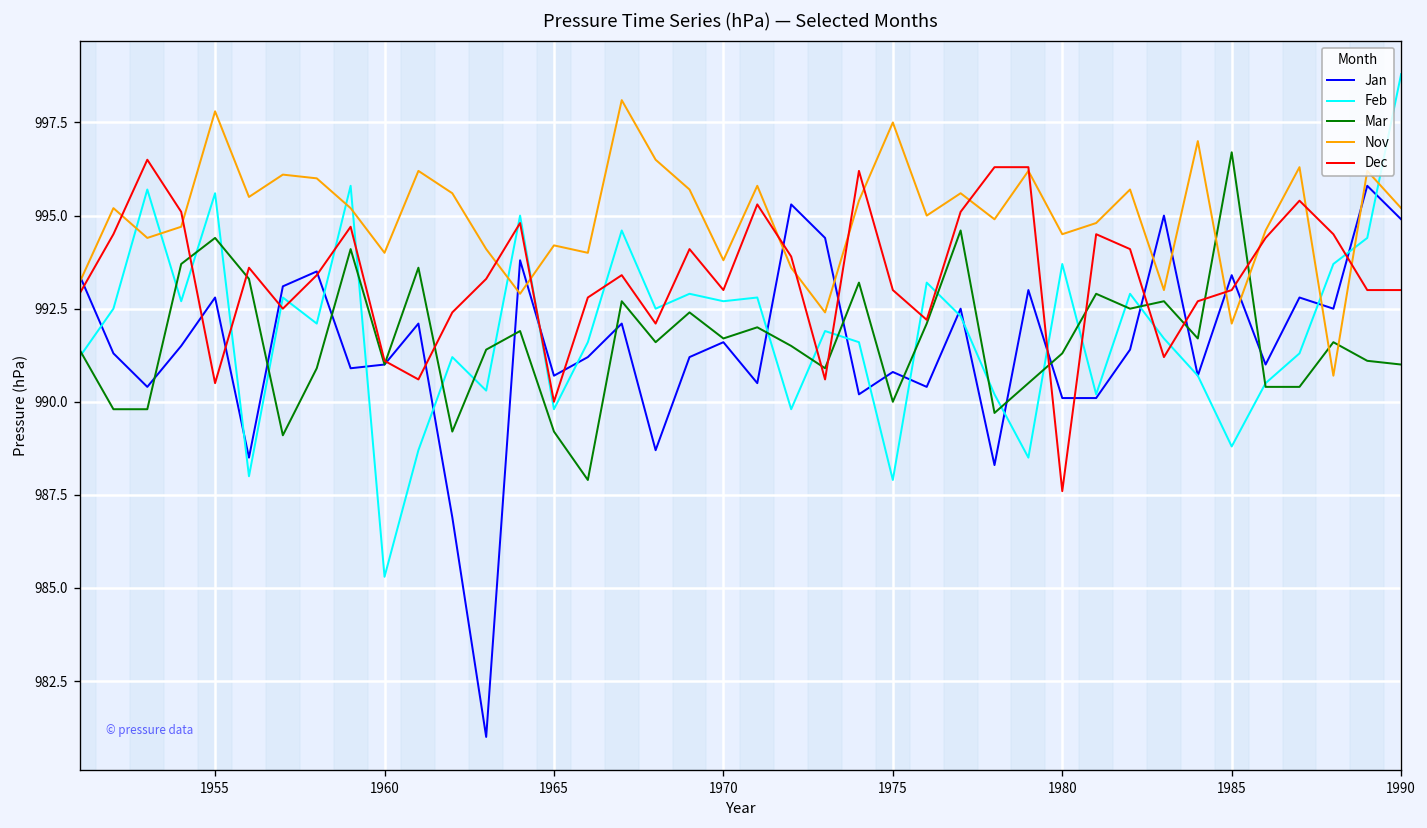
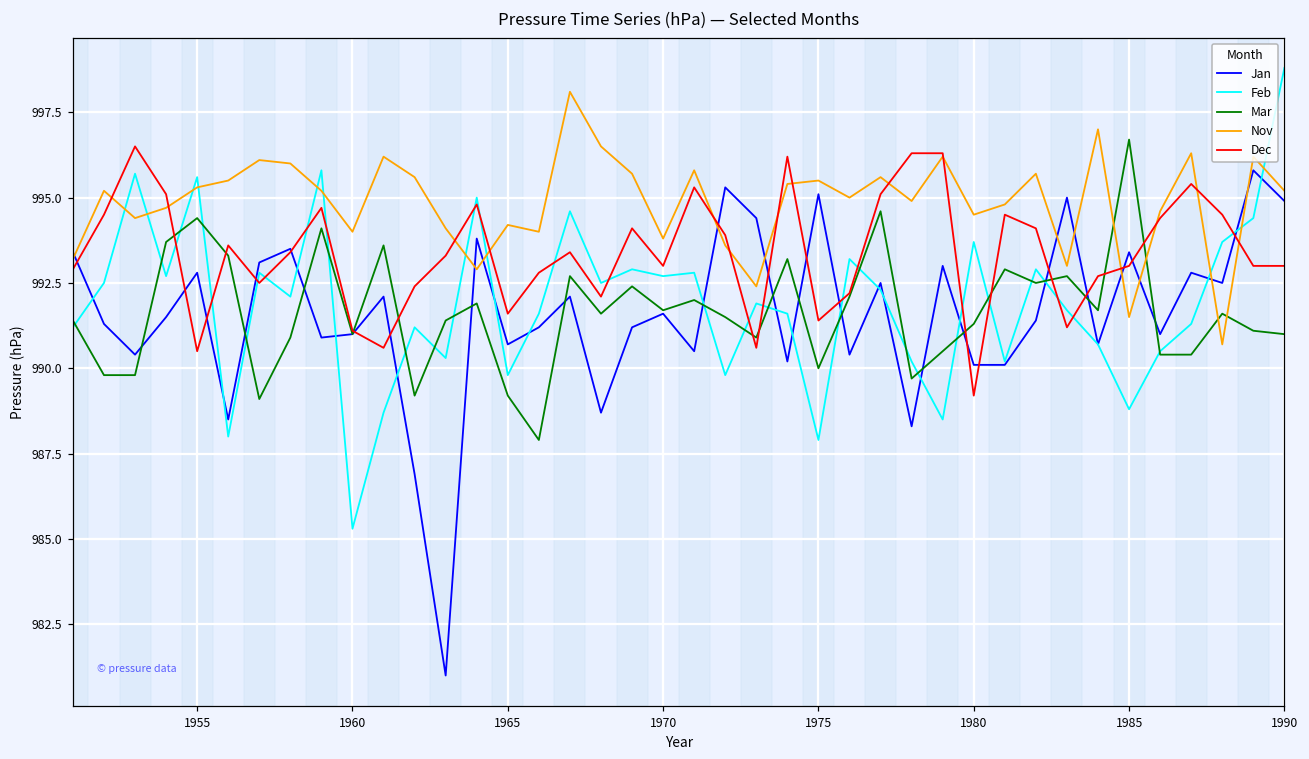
Nov, 1955: 997.8 -> 995.3
Dec, 1965: 990.0 -> 991.6
Jan, 1975: 990.8 -> 995.1
Nov, 1975: 997.5 -> 995.5
Dec, 1975: 993.0 -> 991.4
Dec, 1980: 987.6 -> 989.2
Nov, 1985: 992.1 -> 991.5
